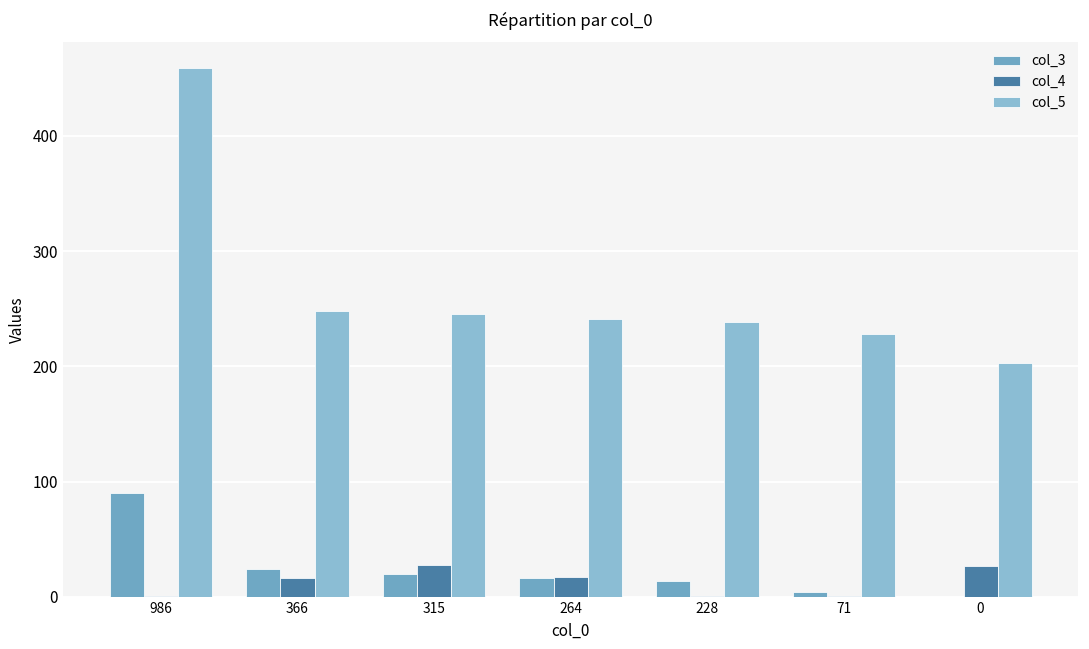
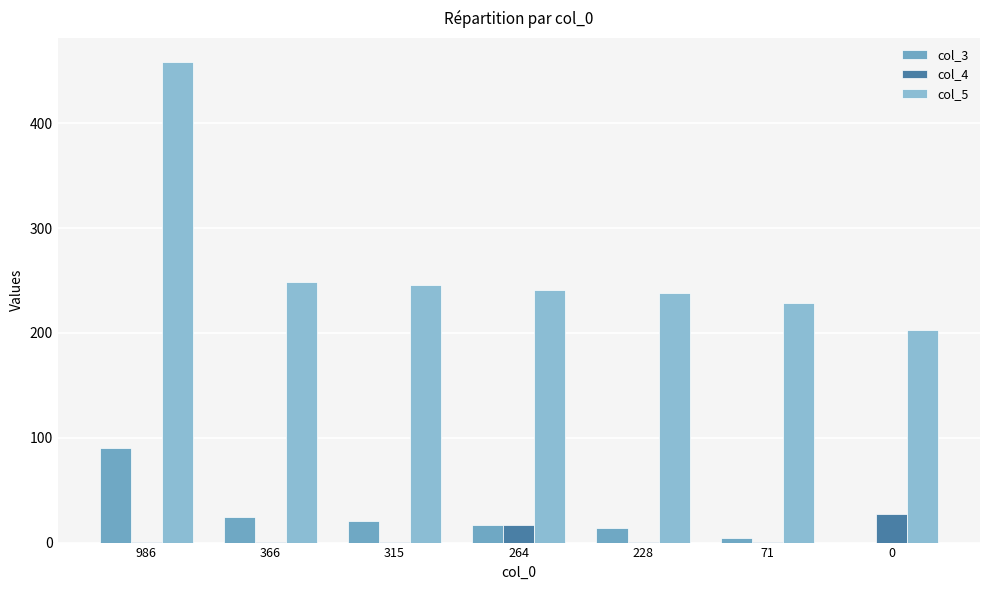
col_4, 366: 17 -> 0
col_4, 315: 27 -> 0
